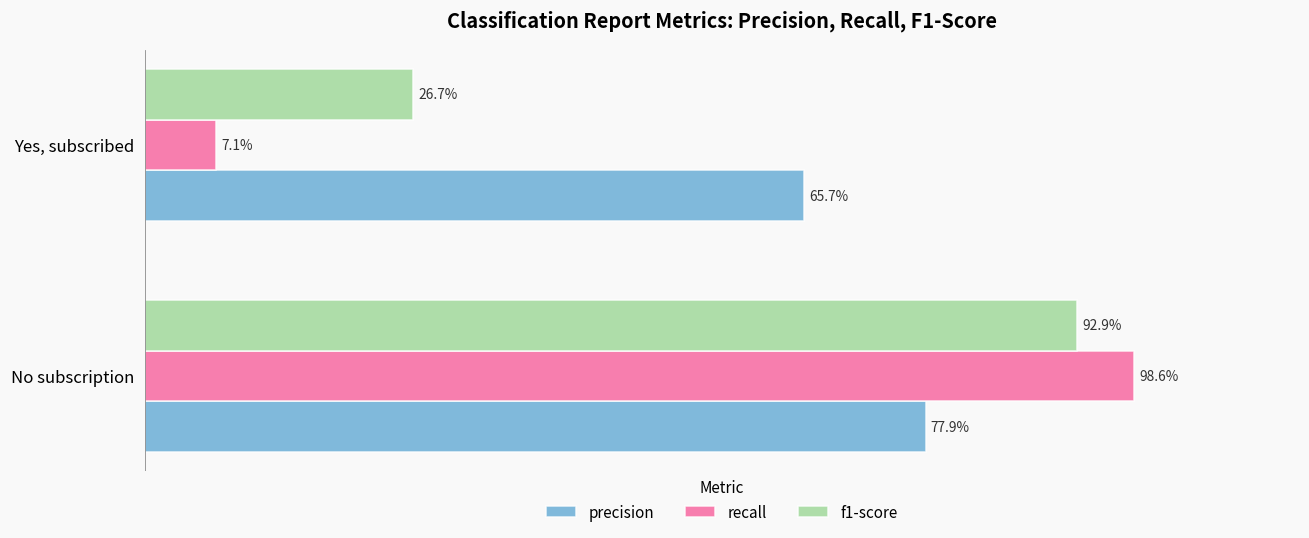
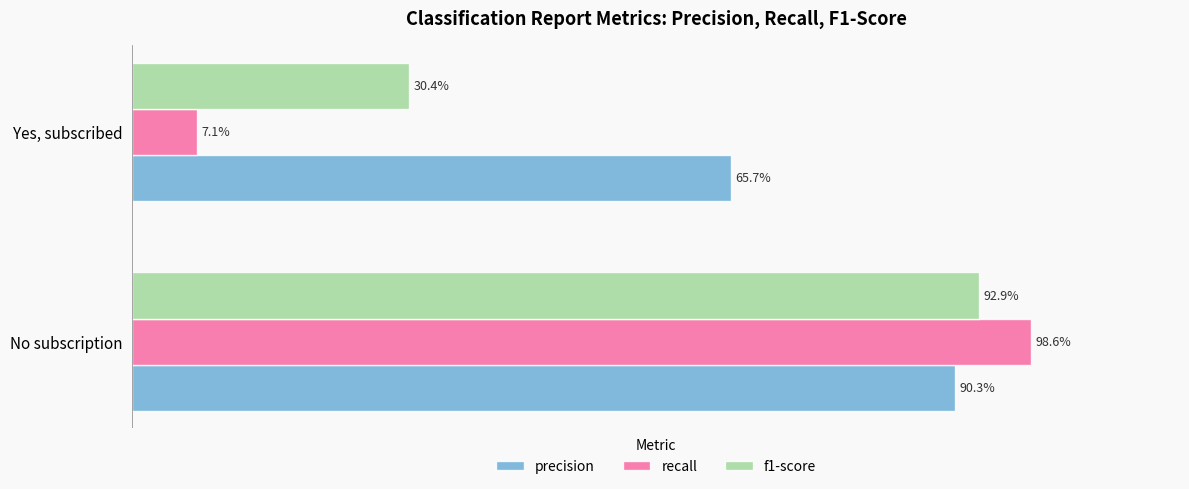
f1-score, Yes, subscribed: 26.7% -> 30.4%
precision, No subscription: 77.9% -> 90.3%
